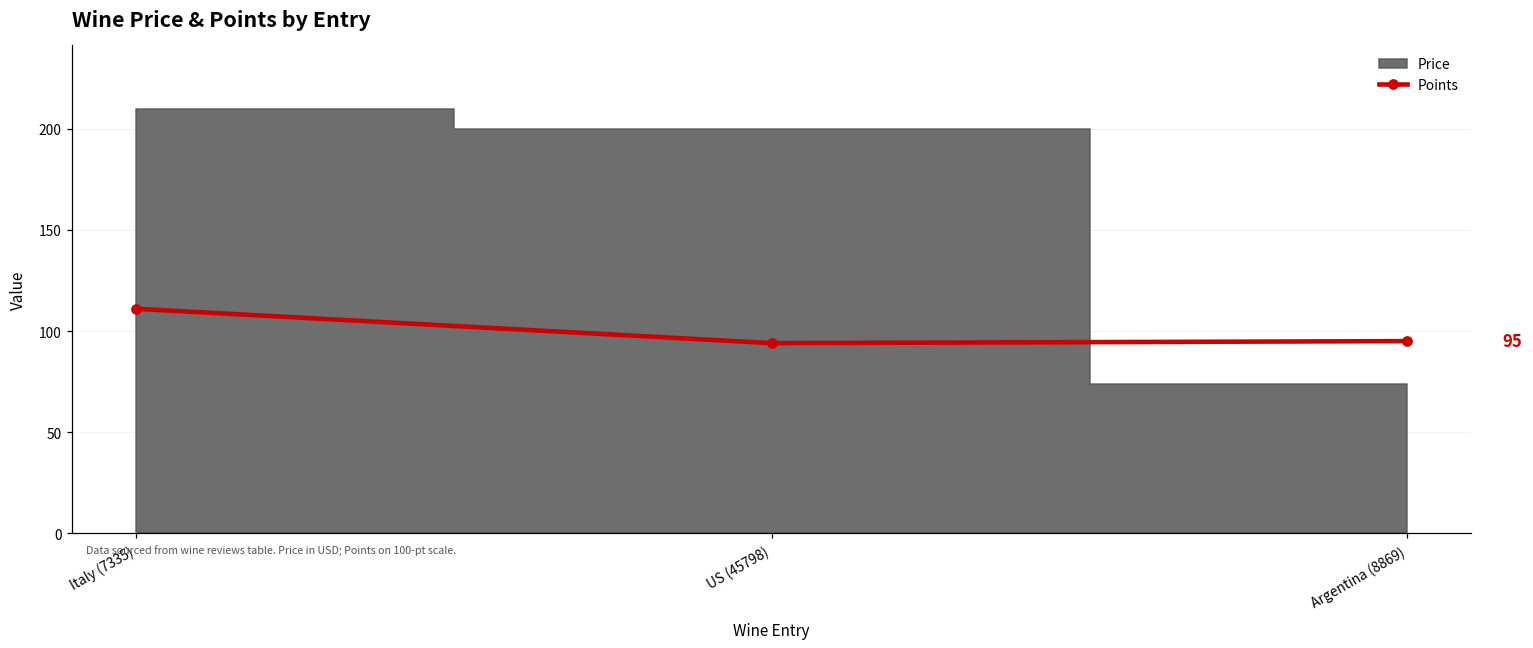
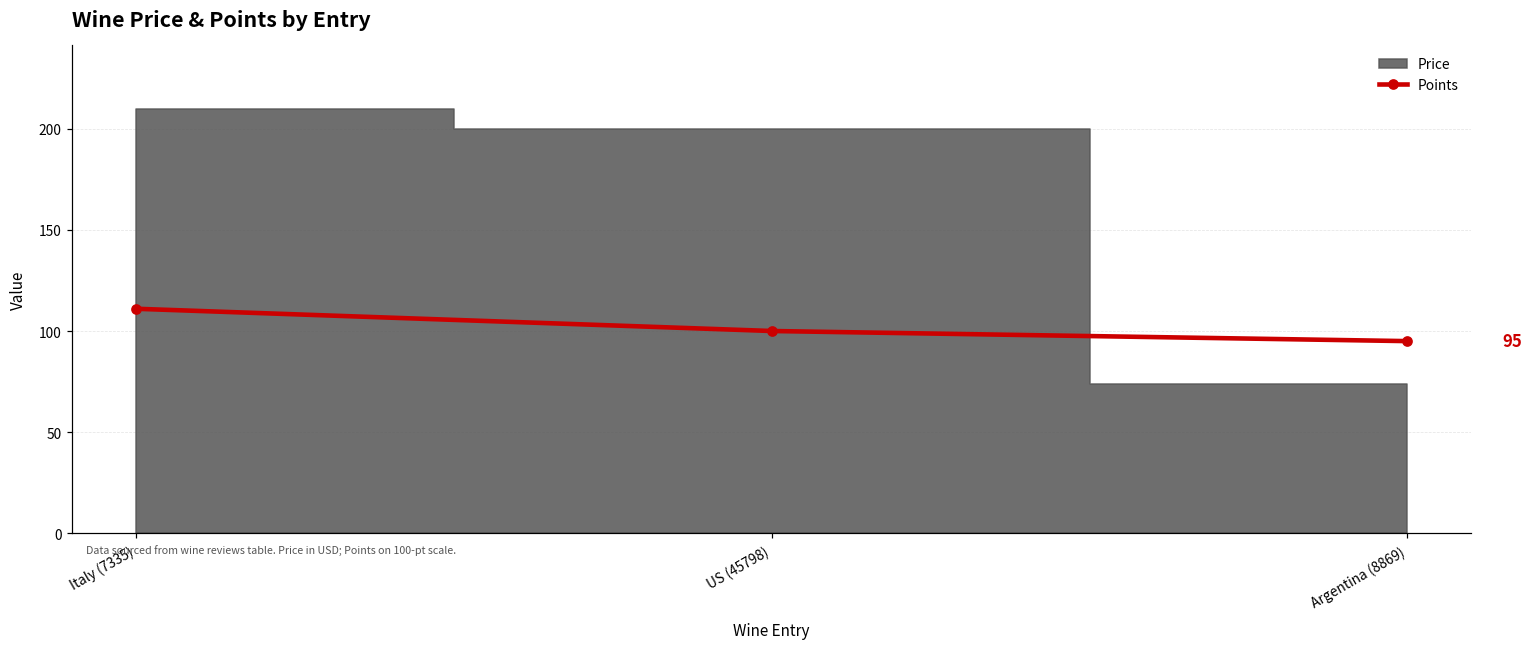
Points, US (45798): 94 -> 100
